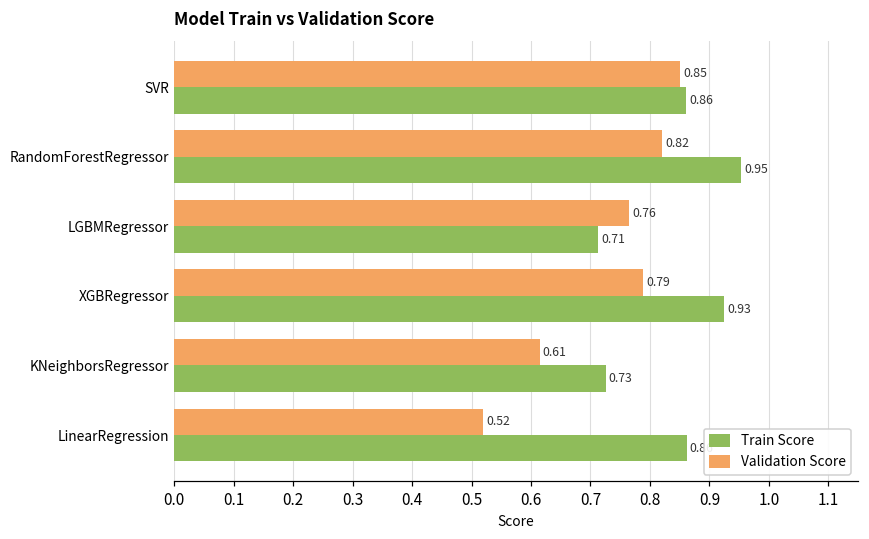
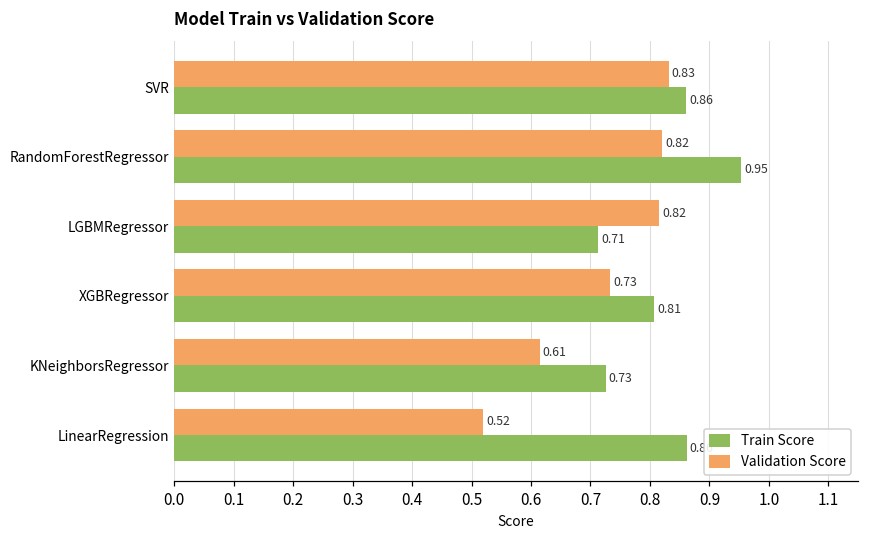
Validation Score, SVR: 0.85 -> 0.83
Validation Score, LGBMRegressor: 0.76 -> 0.82
Validation Score, XGBRegressor: 0.79 -> 0.73
Train Score, XGBRegressor: 0.93 -> 0.81
